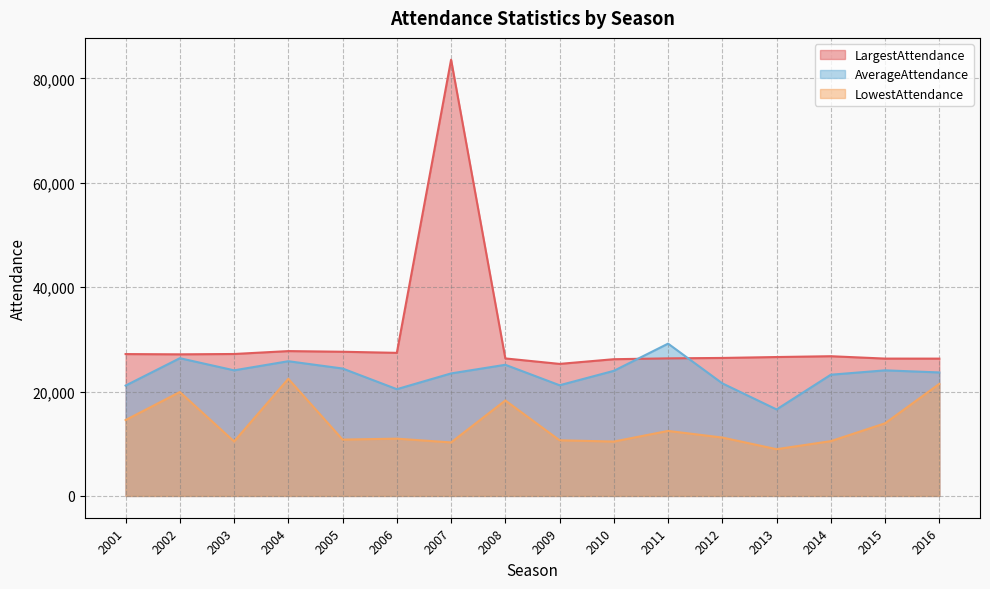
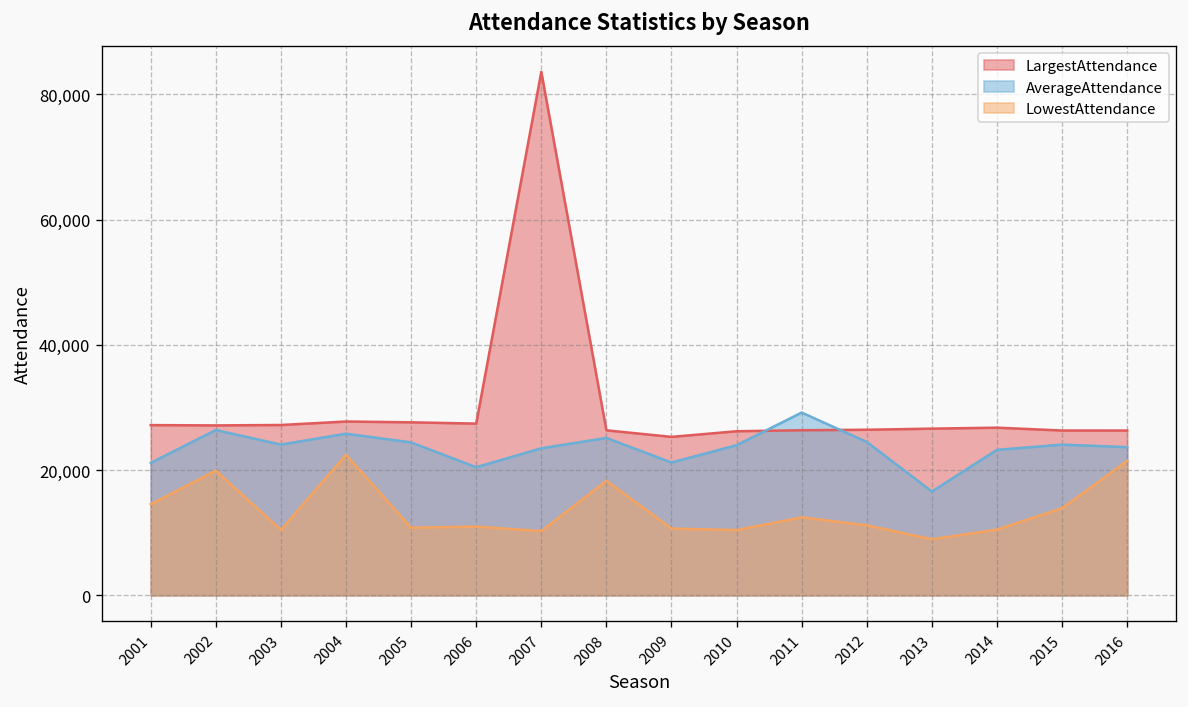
AverageAttendance, 2012: 22,000 -> 24,000
